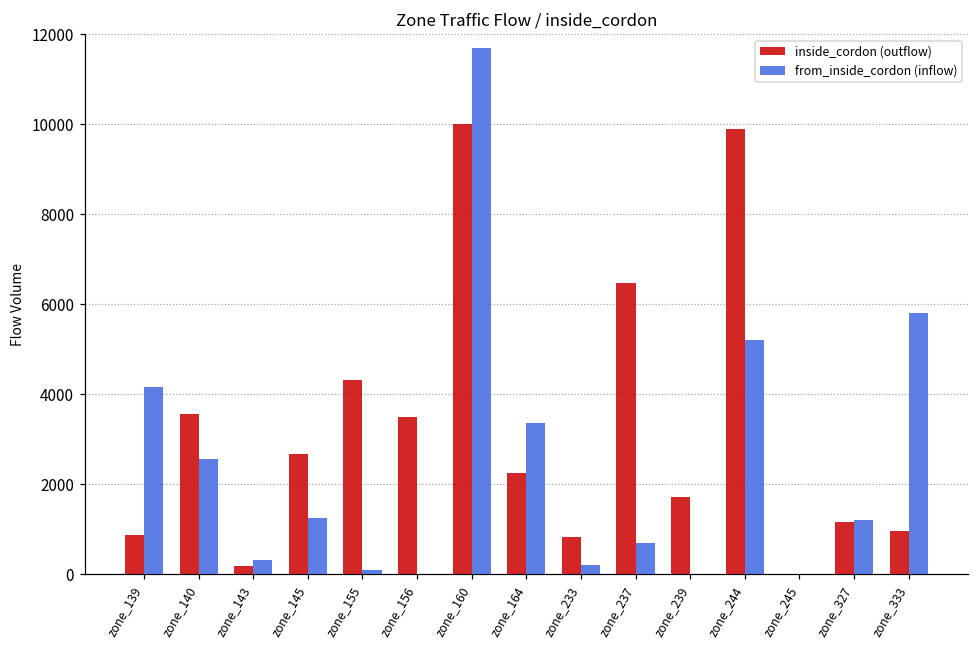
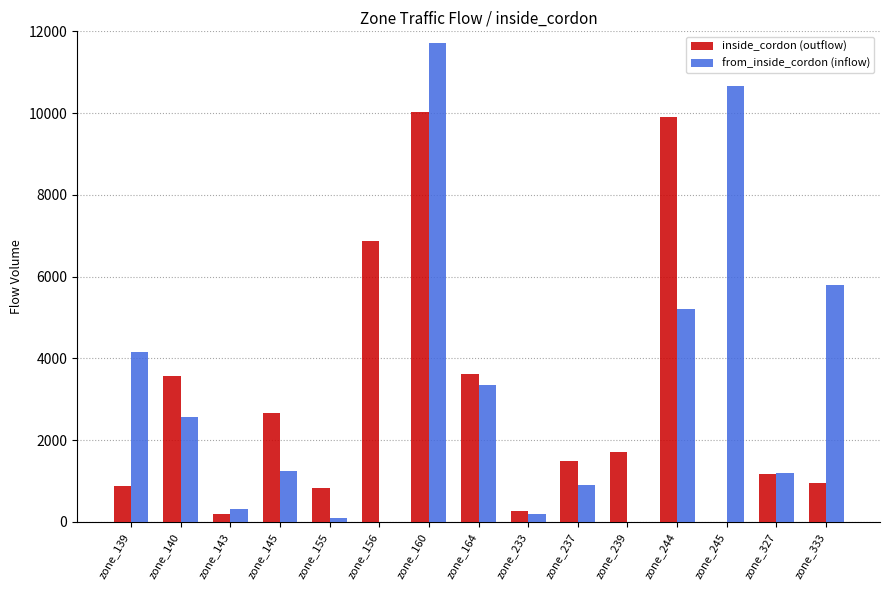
inside_cordon (outflow), zone_155: 4300 -> 800
inside_cordon (outflow), zone_156: 3500 -> 6900
inside_cordon (outflow), zone_164: 2300 -> 3600
inside_cordon (outflow), zone_233: 800 -> 300
inside_cordon (outflow), zone_237: 6500 -> 1500
from_inside_cordon (inflow), zone_237: 700 -> 900
from_inside_cordon (inflow), zone_245: 0 -> 10700
